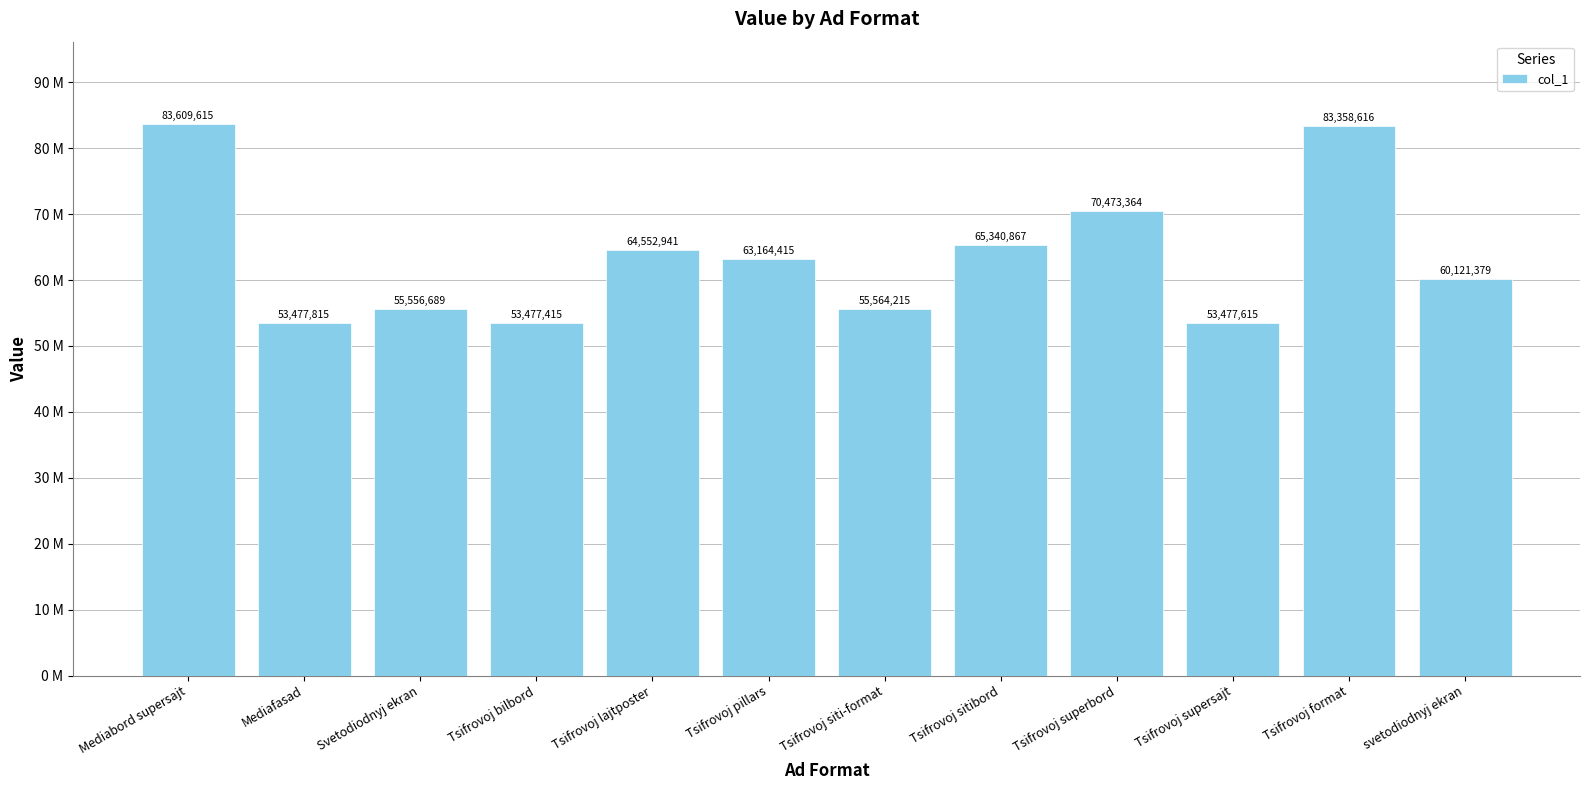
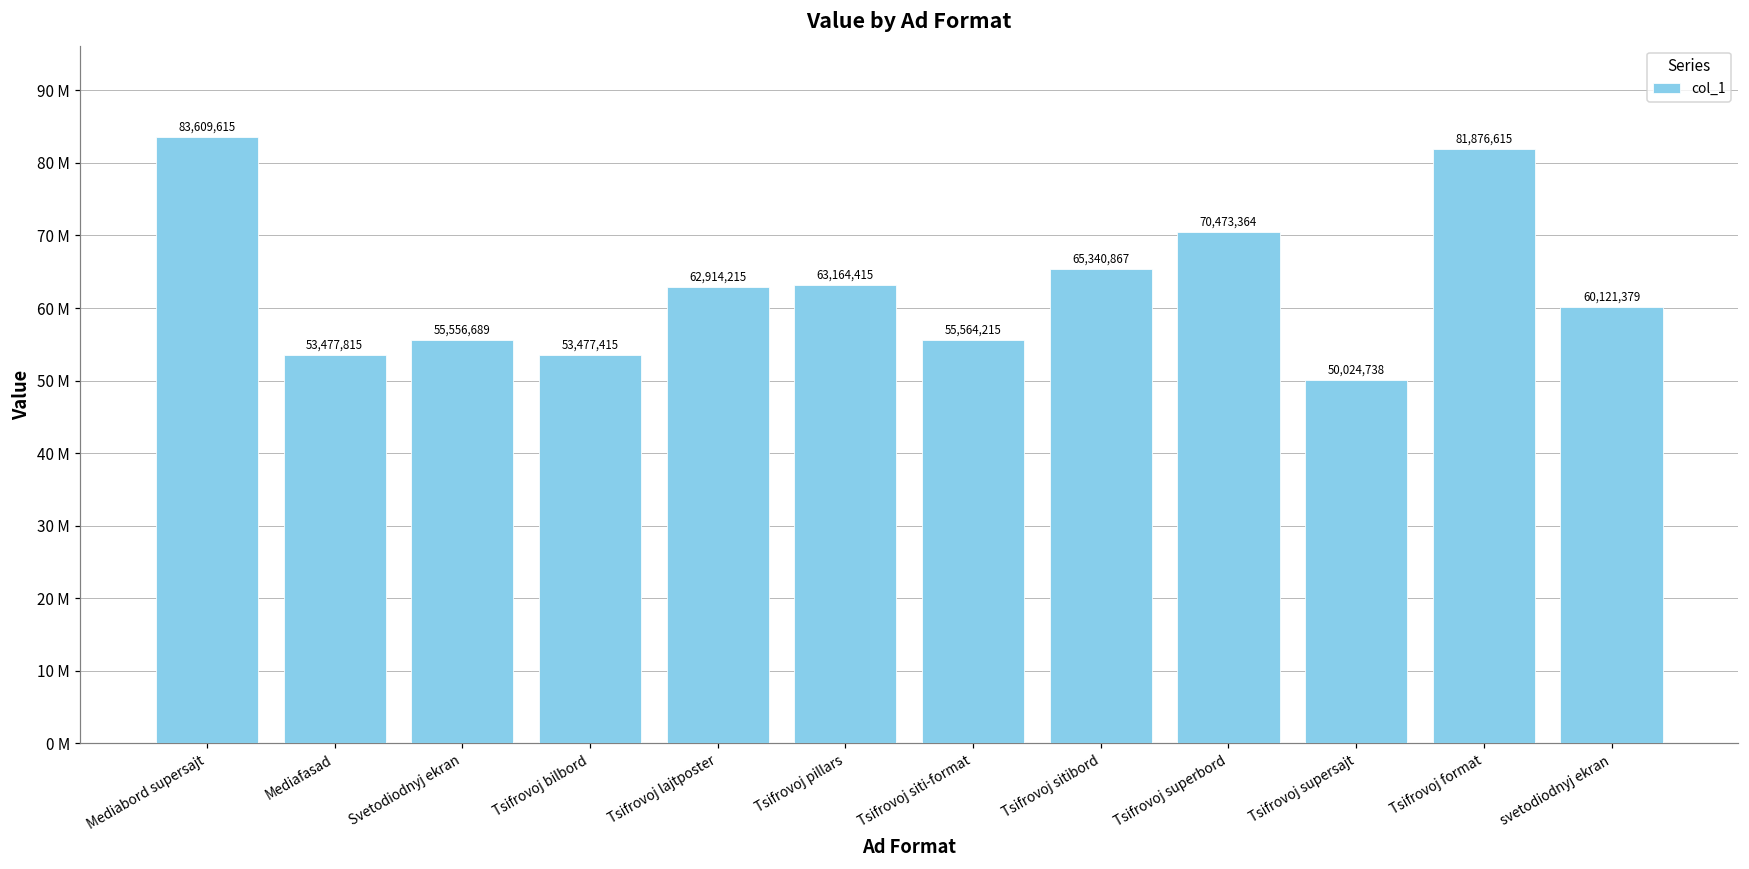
Tsifrovoj lajtposter: 64,552,941 -> 62,914,215
Tsifrovoj supersajt: 53,477,615 -> 50,024,738
Tsifrovoj format: 83,358,616 -> 81,876,615
